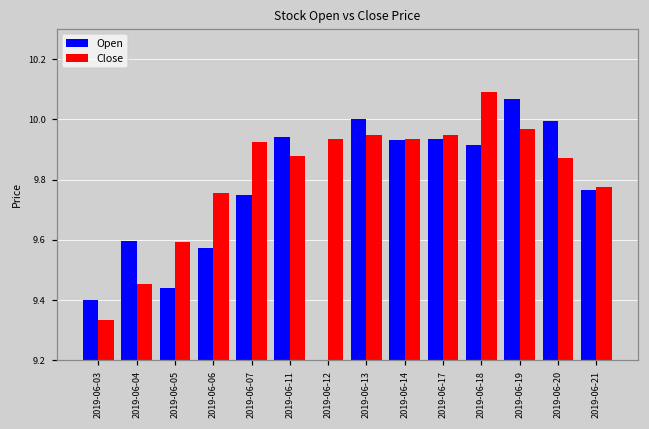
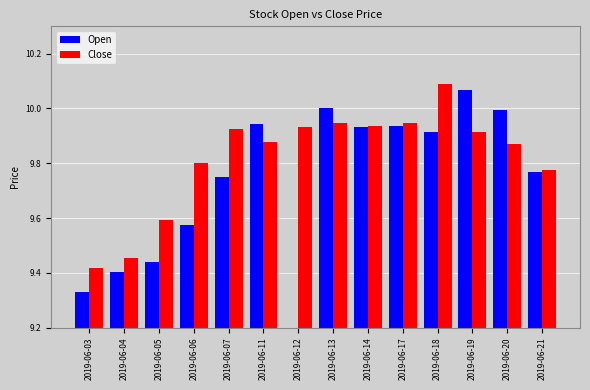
Open, 2019-06-03: 9.40 -> 9.33
Close, 2019-06-03: 9.33 -> 9.42
Open, 2019-06-04: 9.60 -> 9.40
Close, 2019-06-06: 9.76 -> 9.80
Close, 2019-06-19: 9.97 -> 9.91
